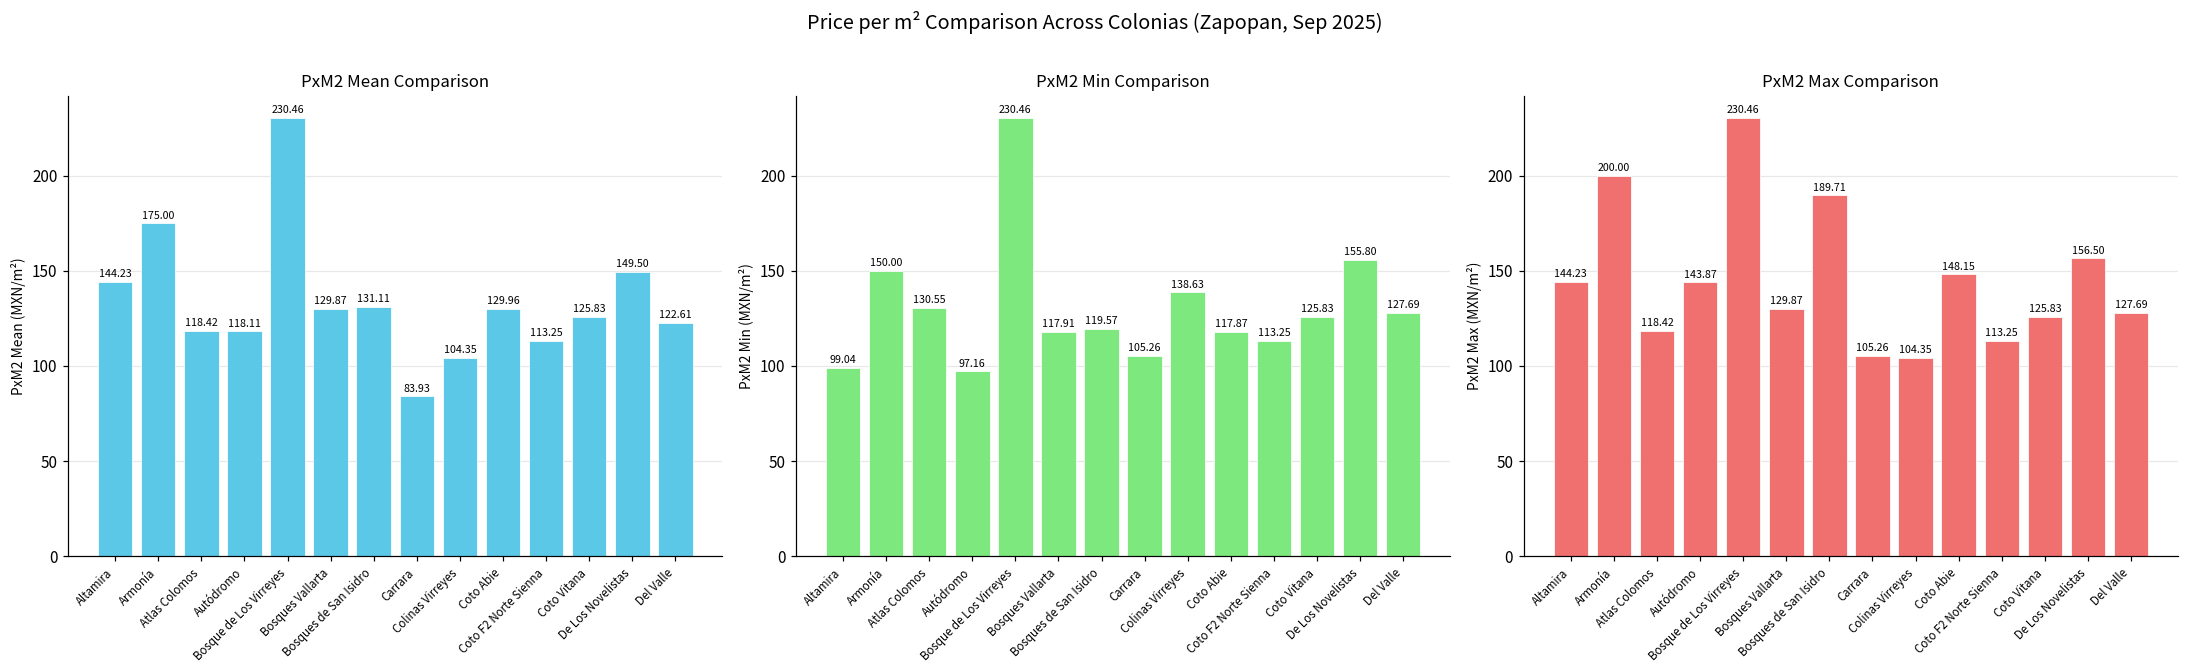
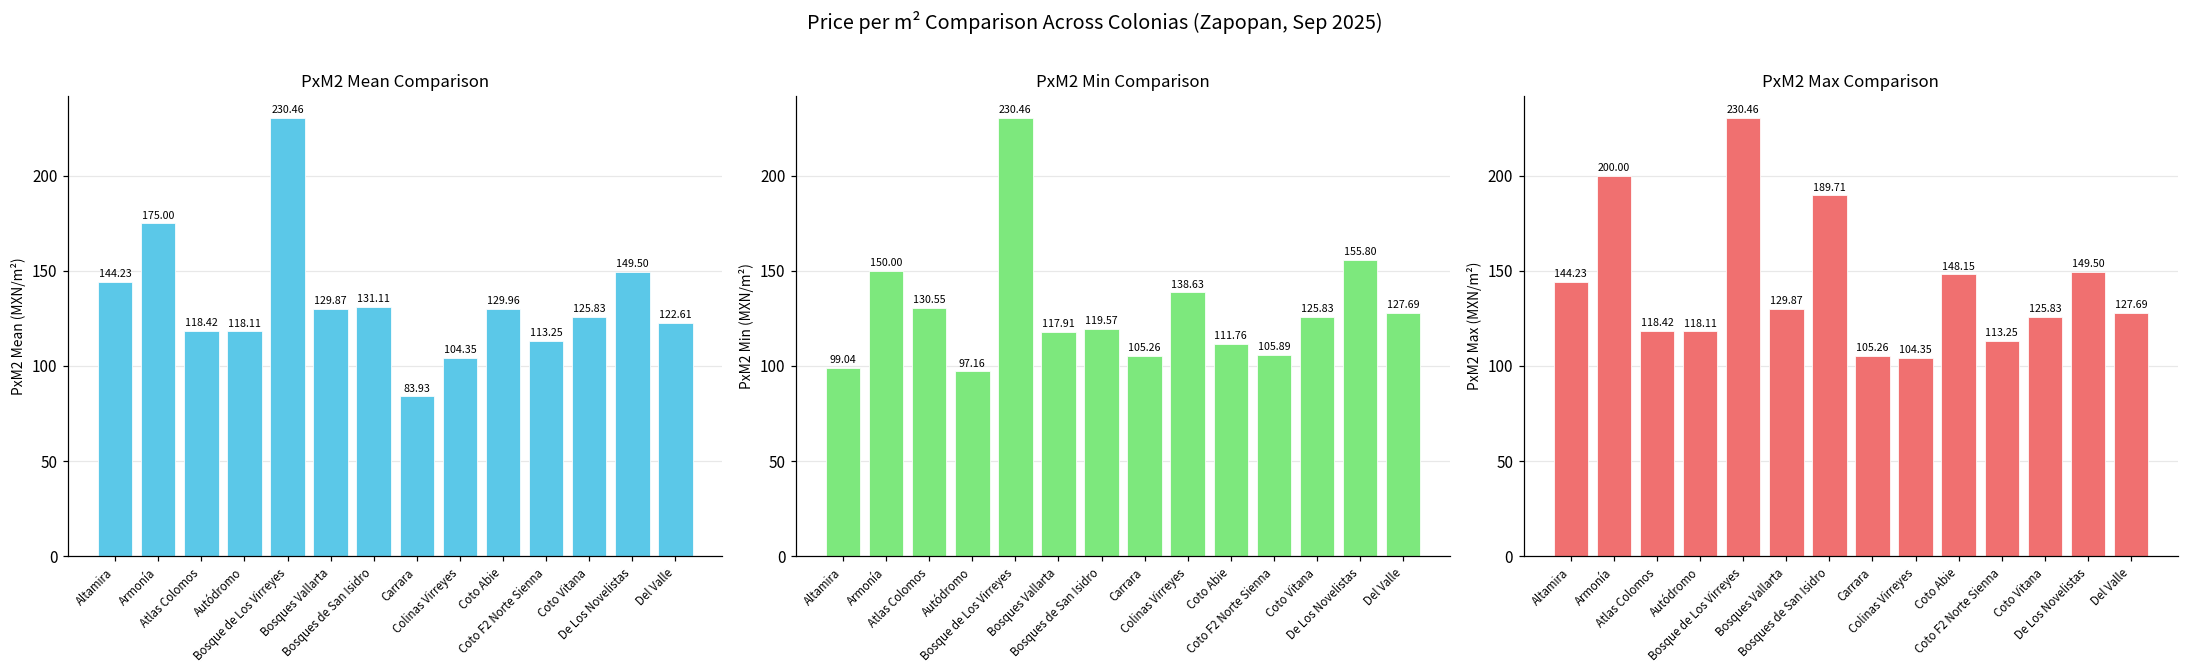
PxM2 Min Comparison, Coto Abie: 117.87 -> 111.76
PxM2 Min Comparison, Coto F2 Norte Sienna: 113.25 -> 105.89
PxM2 Max Comparison, Autódromo: 143.87 -> 118.11
PxM2 Max Comparison, De Los Novelistas: 156.50 -> 149.50
